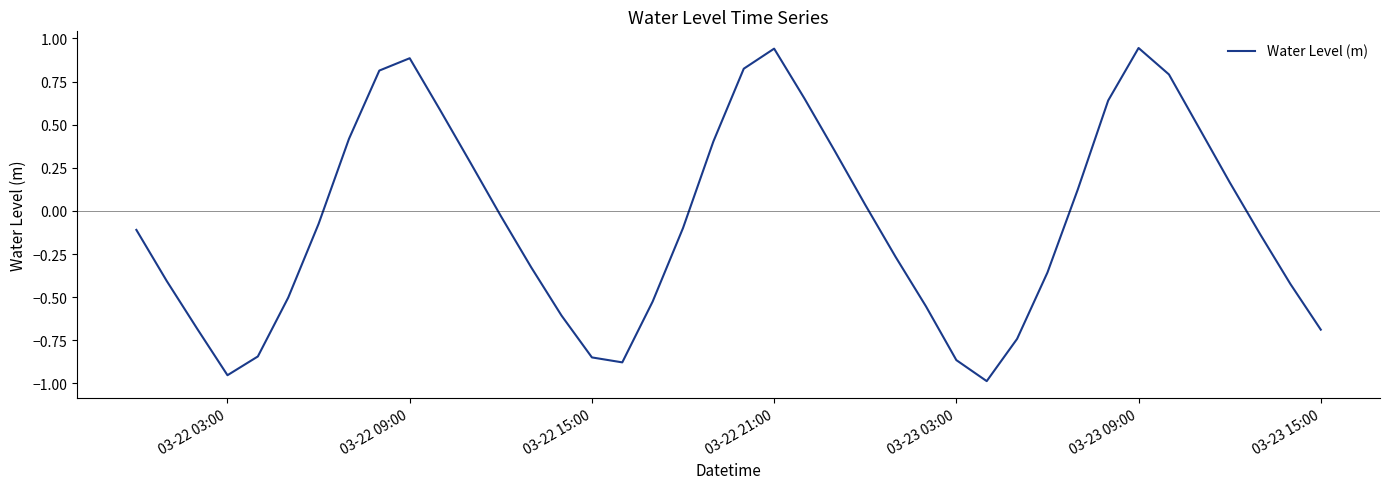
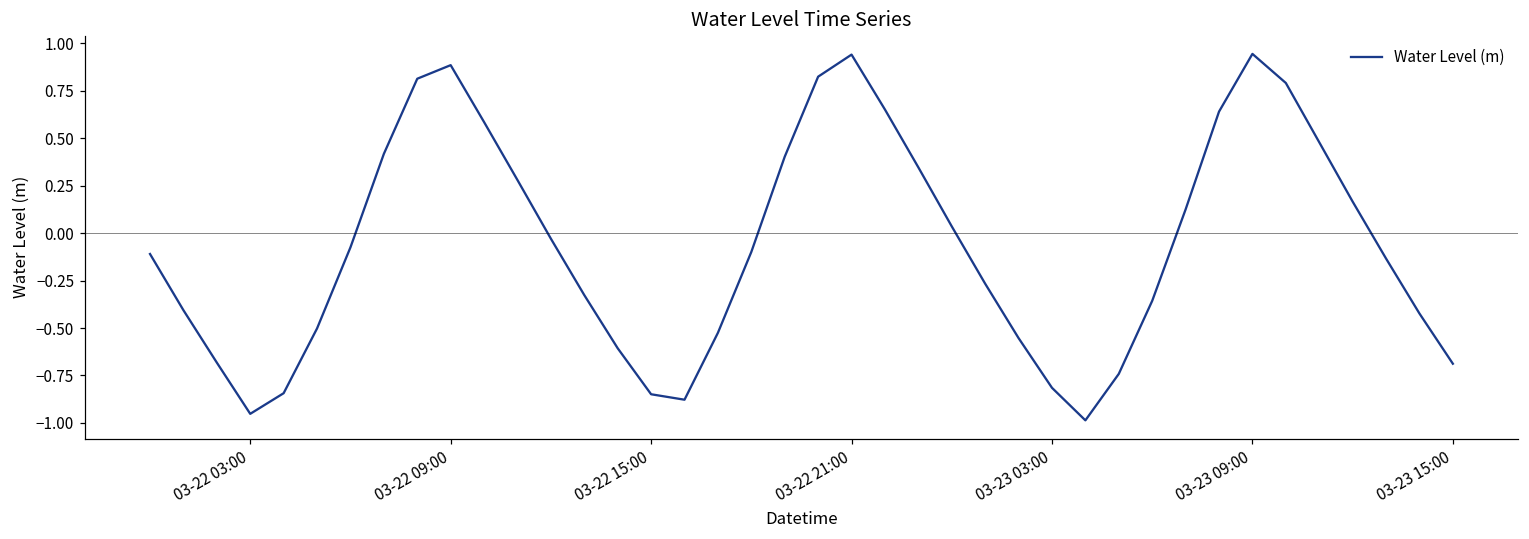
03-23 03:00: -0.86 -> -0.82
